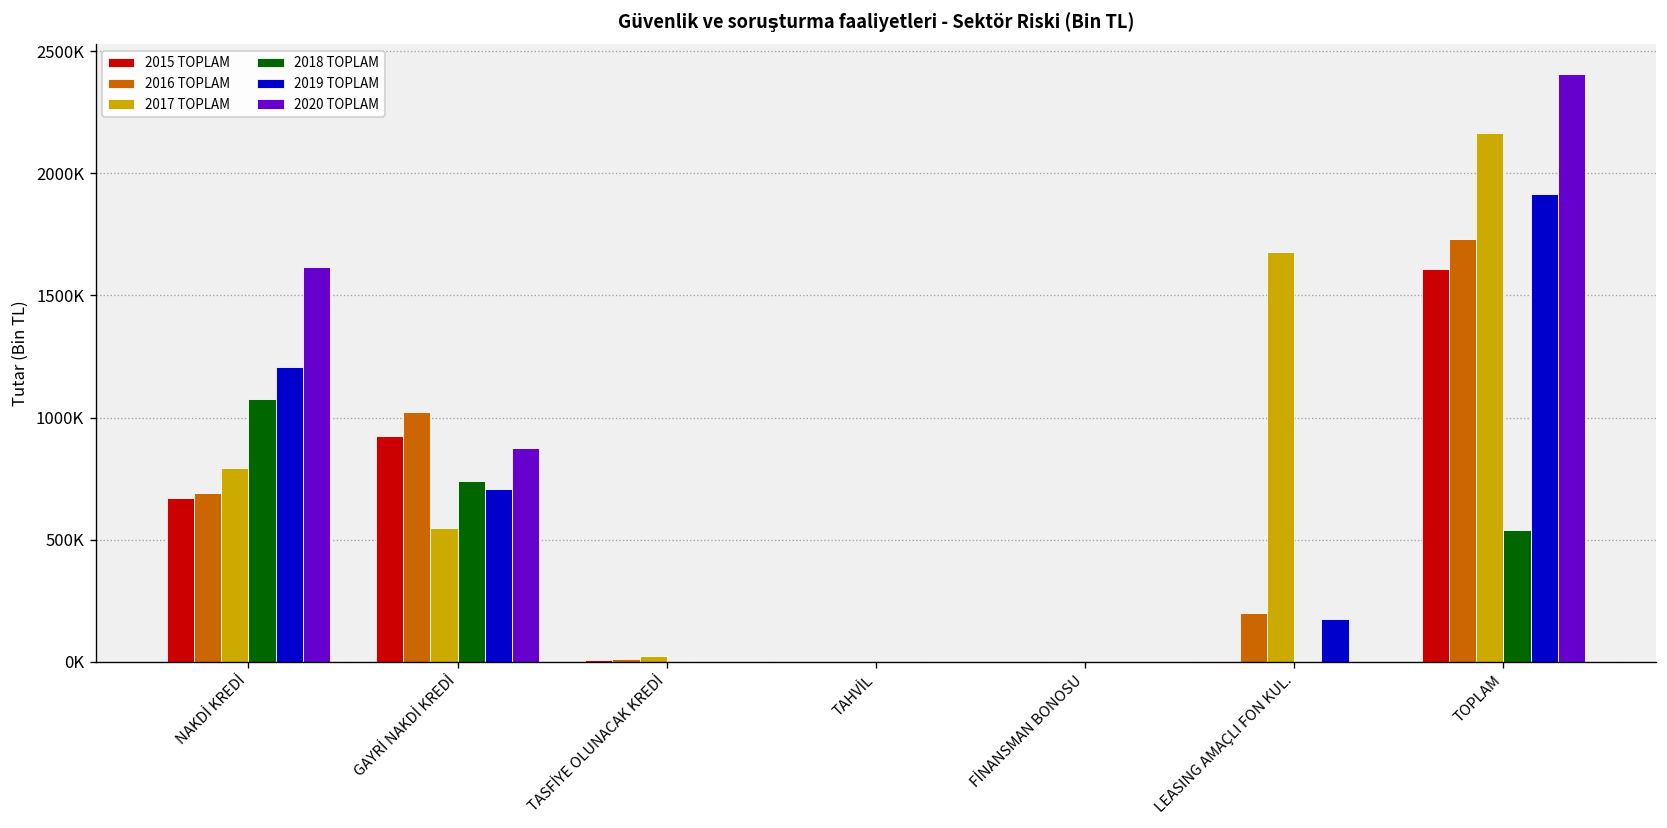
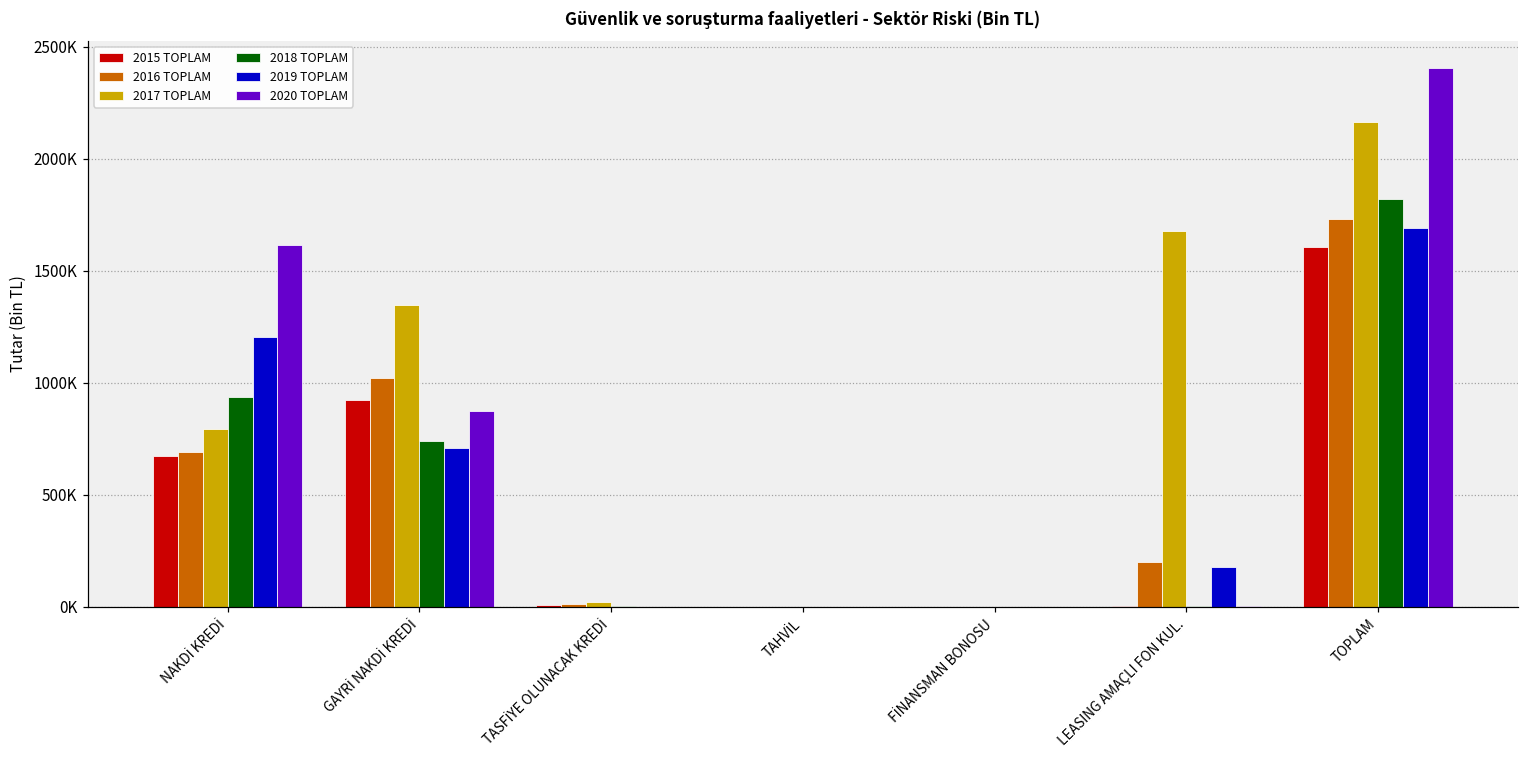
2018 TOPLAM, NAKDİ KREDİ: 1080000 -> 940000
2017 TOPLAM, GAYRİ NAKDİ KREDİ: 550000 -> 1350000
2018 TOPLAM, TOPLAM: 540000 -> 1820000
2019 TOPLAM, TOPLAM: 1920000 -> 1690000
